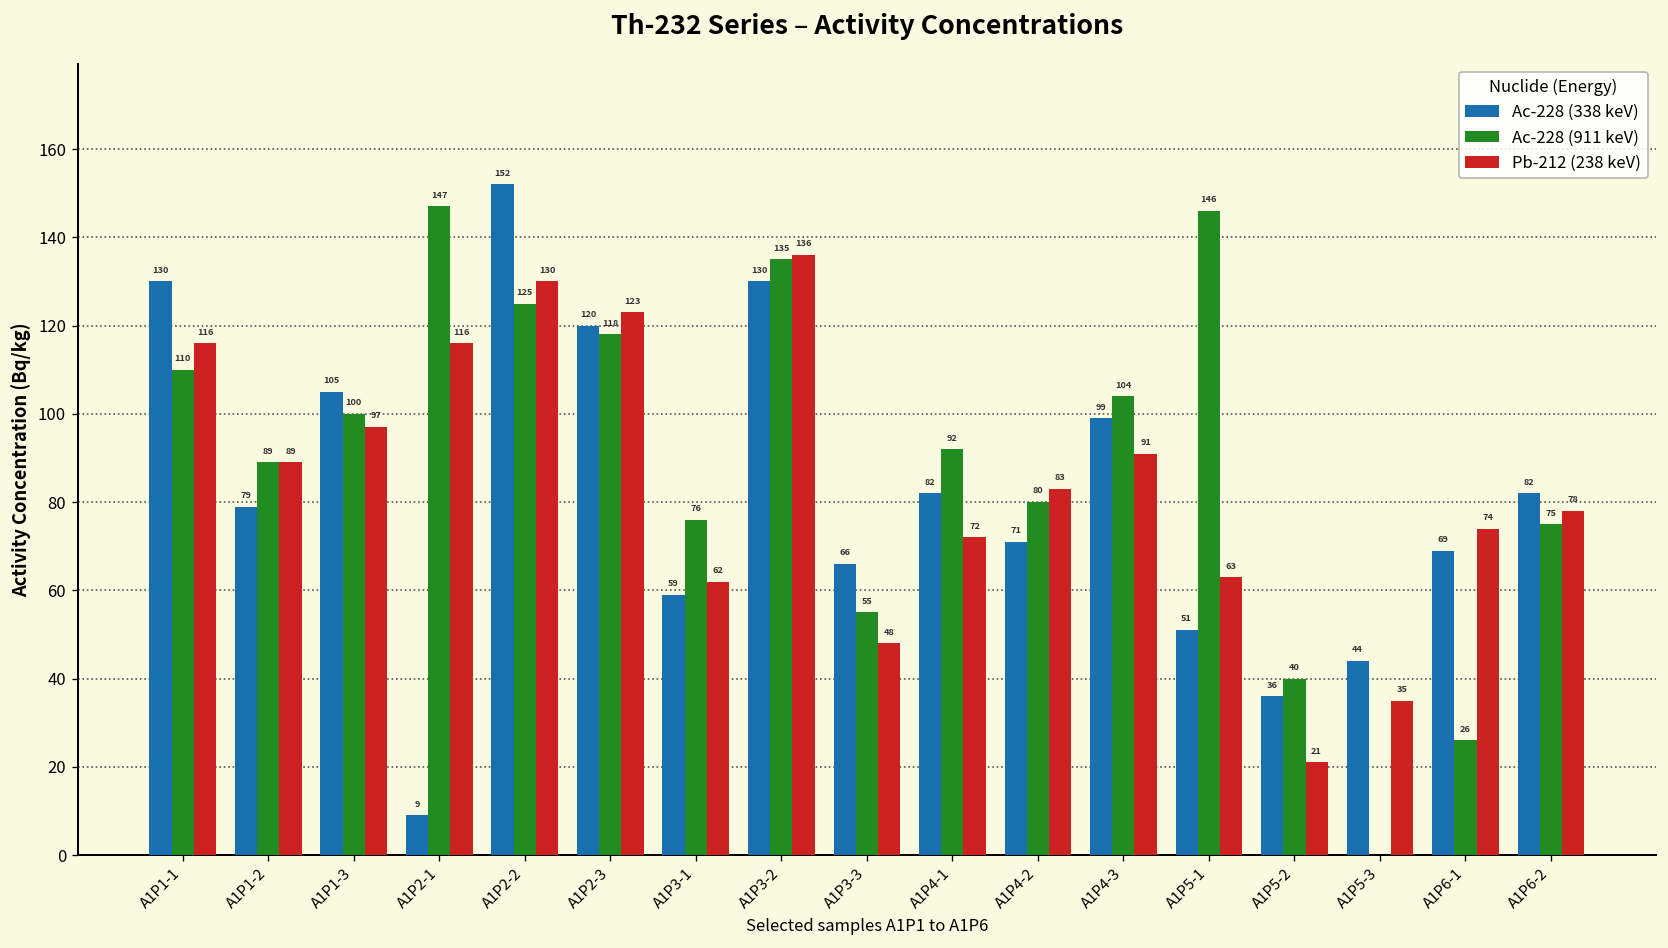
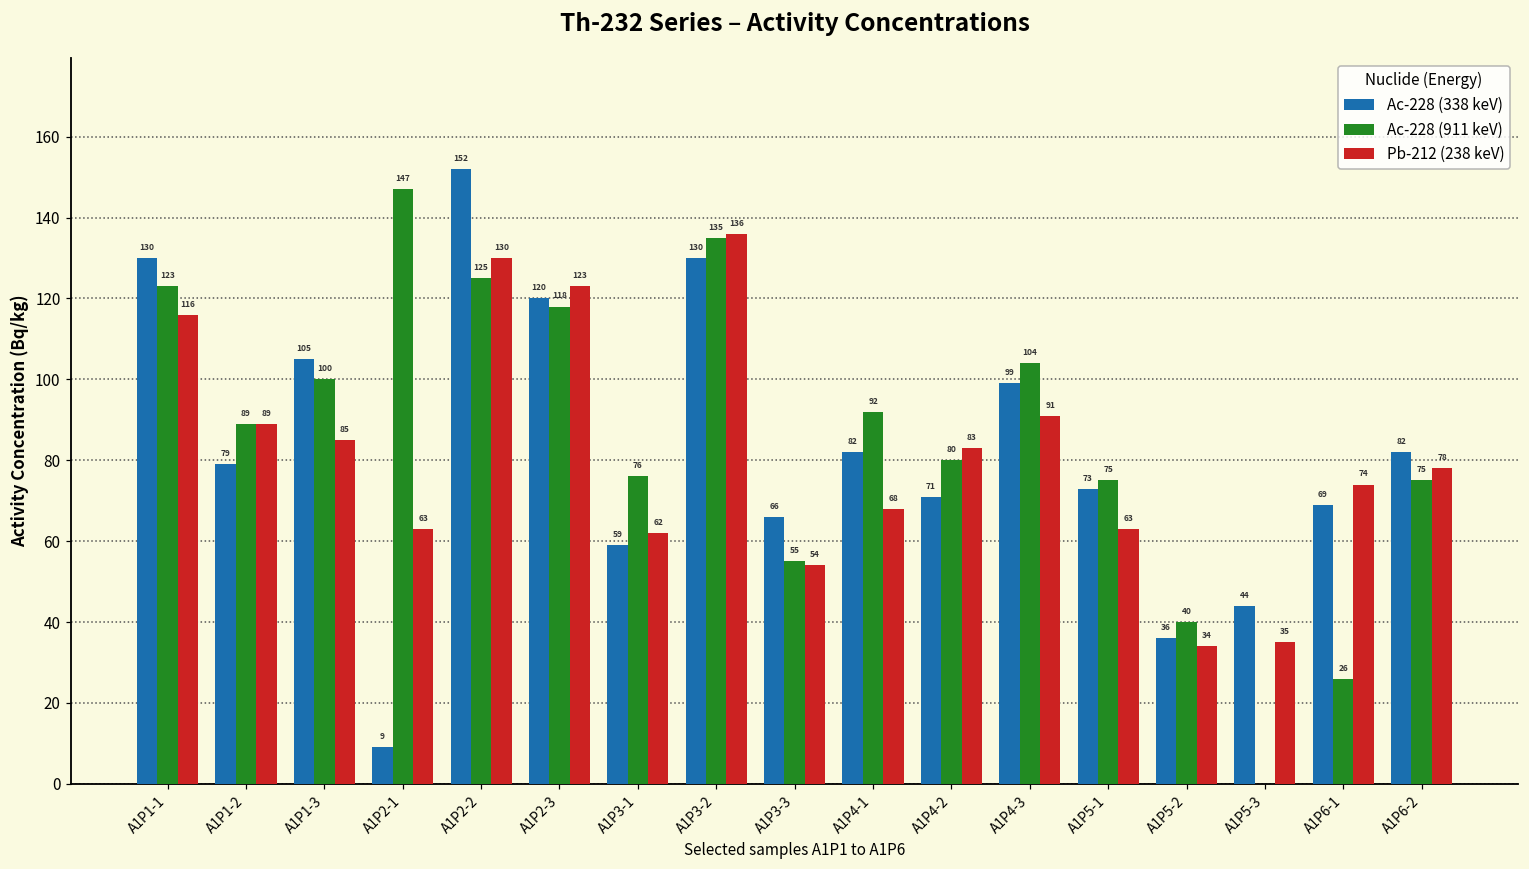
Ac-228 (911 keV), A1P1-1: 110 -> 123
Pb-212 (238 keV), A1P1-3: 97 -> 85
Pb-212 (238 keV), A1P2-1: 116 -> 63
Pb-212 (238 keV), A1P3-3: 48 -> 54
Pb-212 (238 keV), A1P4-1: 72 -> 68
Ac-228 (338 keV), A1P5-1: 51 -> 73
Ac-228 (911 keV), A1P5-1: 146 -> 75
Pb-212 (238 keV), A1P5-2: 21 -> 34
